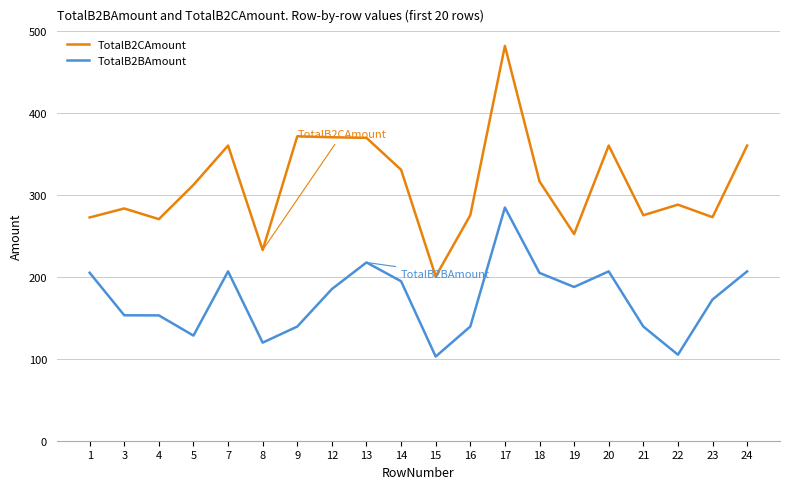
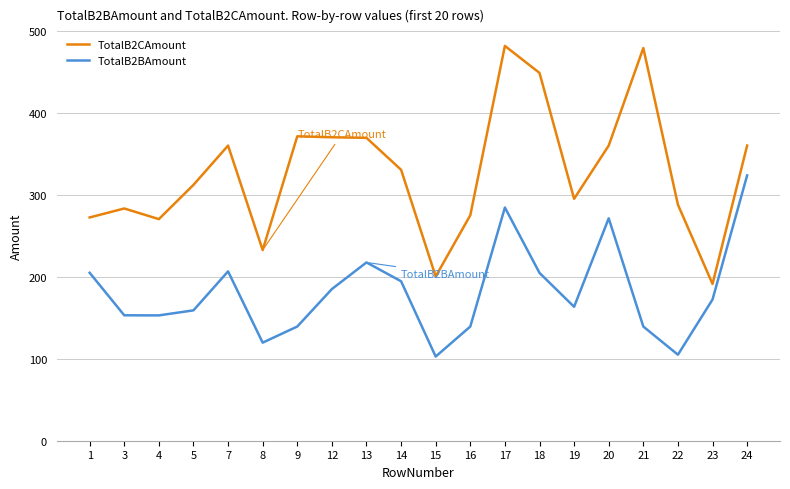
TotalB2BAmount, 5: 130 -> 160
TotalB2CAmount, 18: 320 -> 450
TotalB2CAmount, 19: 250 -> 300
TotalB2BAmount, 19: 190 -> 160
TotalB2BAmount, 20: 210 -> 270
TotalB2CAmount, 21: 270 -> 480
TotalB2CAmount, 23: 270 -> 190
TotalB2BAmount, 24: 210 -> 320
